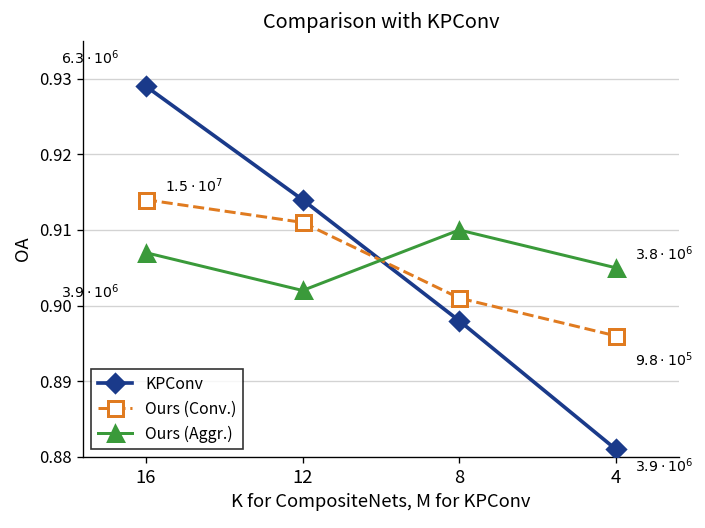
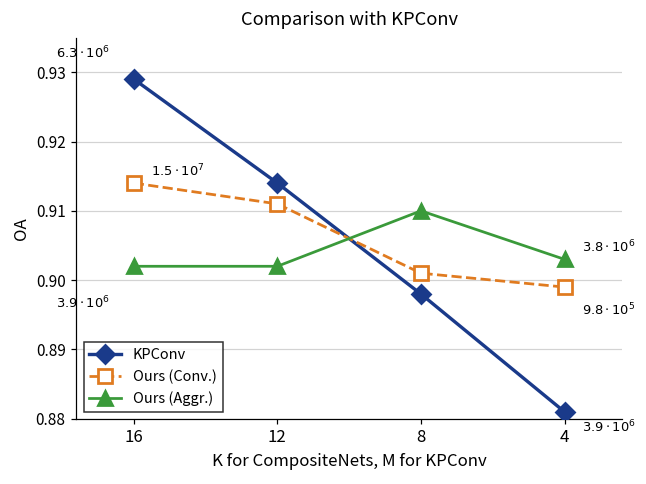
Ours (Aggr.), 16: 0.907 -> 0.902
Ours (Conv.), 4: 0.896 -> 0.899
Ours (Aggr.), 4: 0.905 -> 0.903
